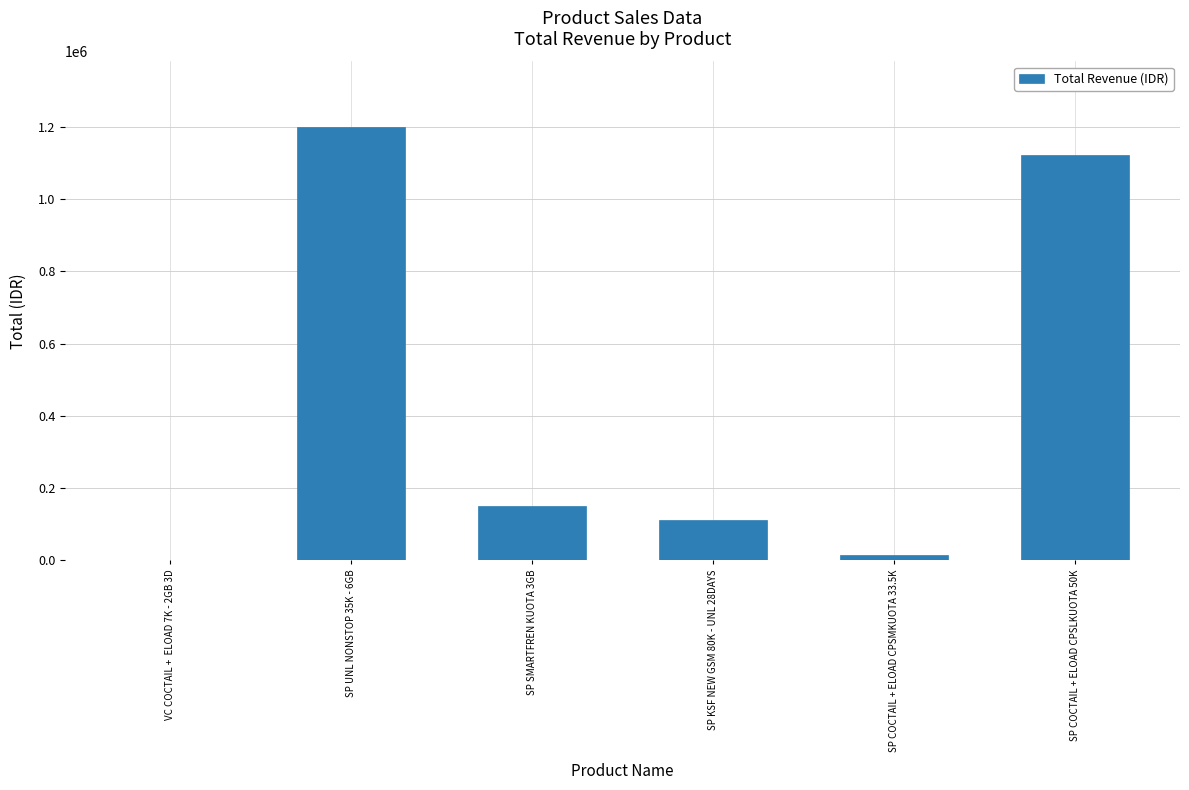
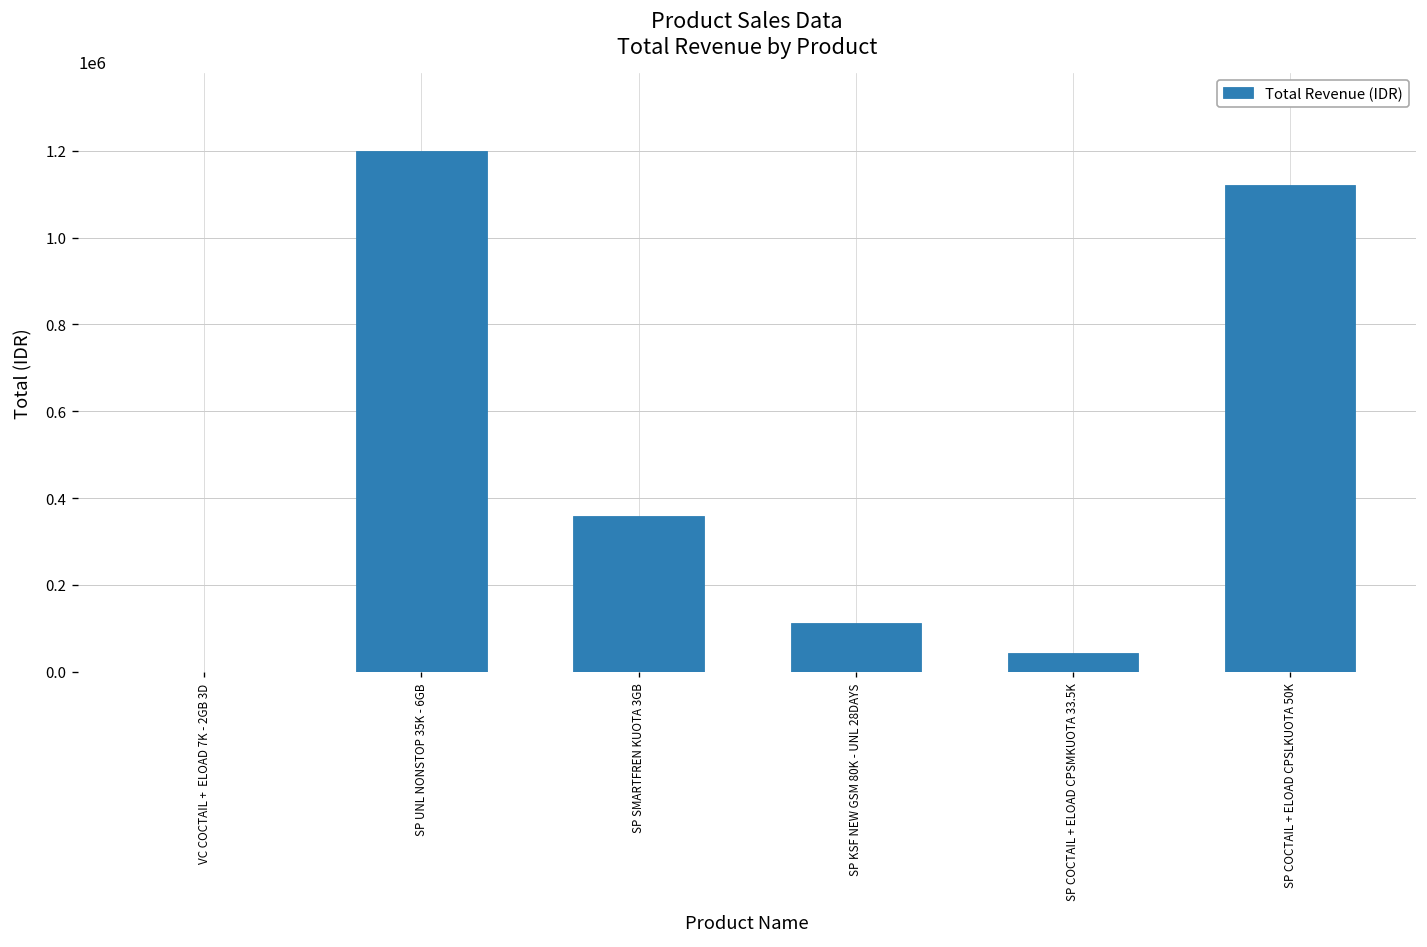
SP SMARTFREN KUOTA 3GB: 150000 -> 360000
SP COCTAIL + ELOAD CPSMKUOTA 33.5K: 10000 -> 40000
